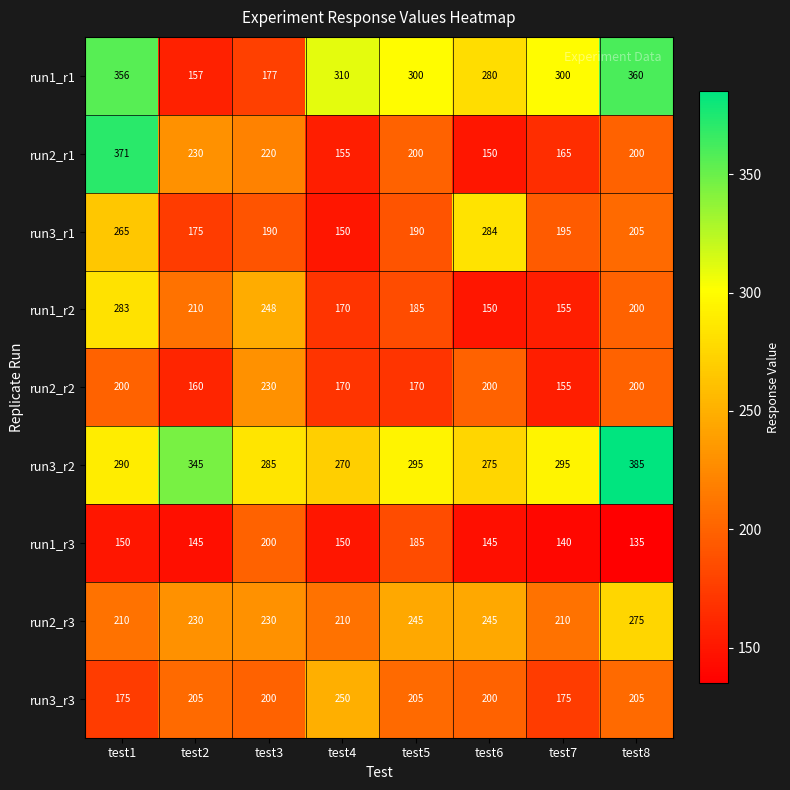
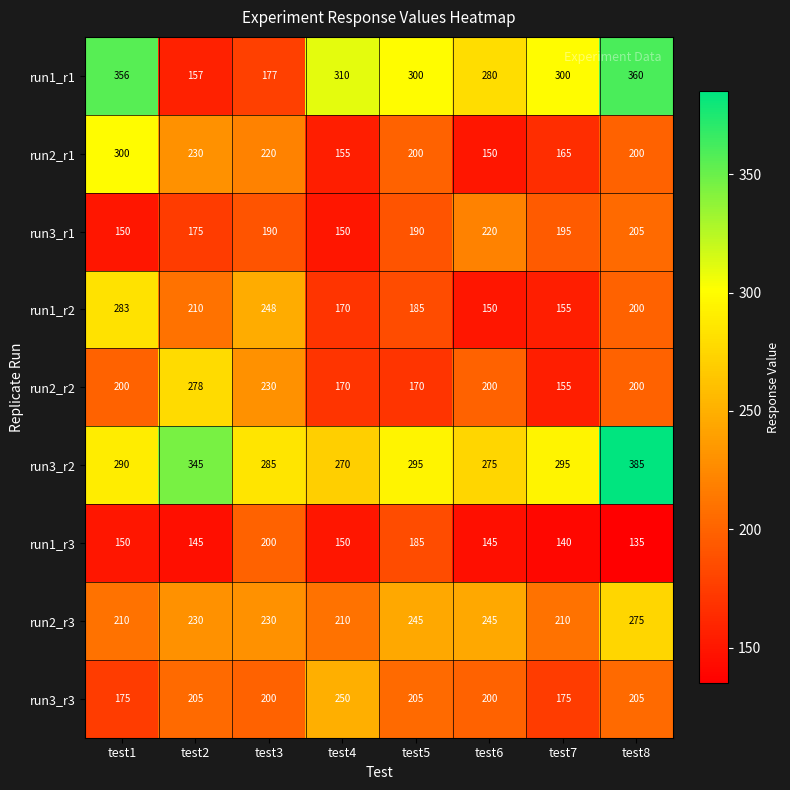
run2_r1, test1: 371 -> 300
run3_r1, test1: 265 -> 150
run3_r1, test6: 284 -> 220
run2_r2, test2: 160 -> 278
